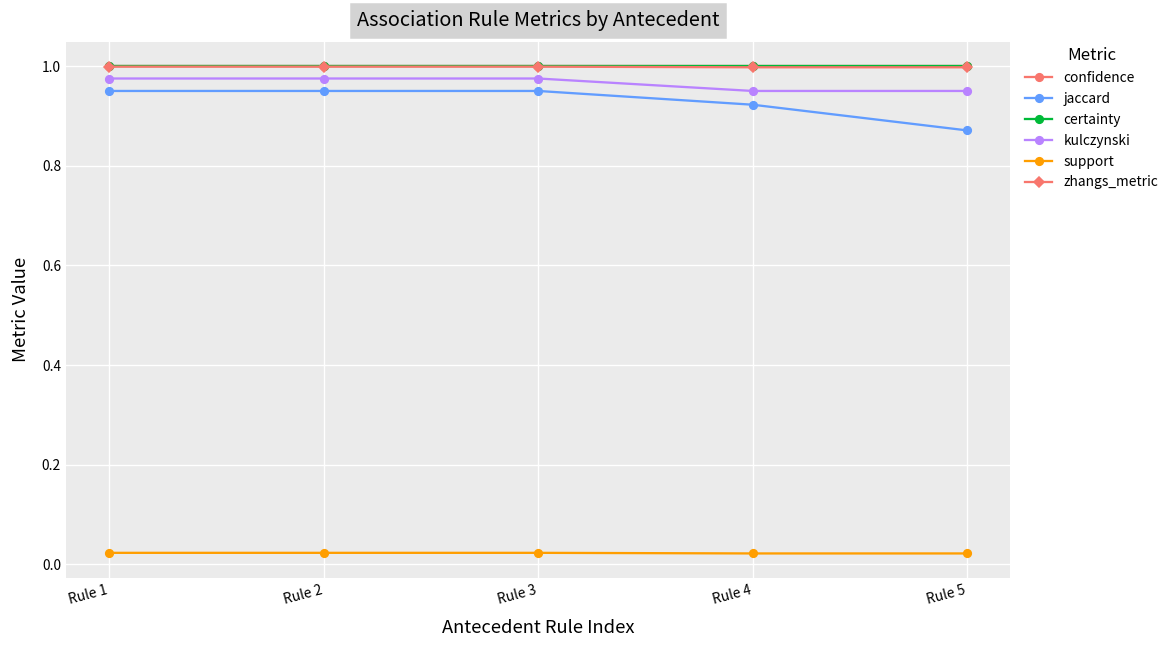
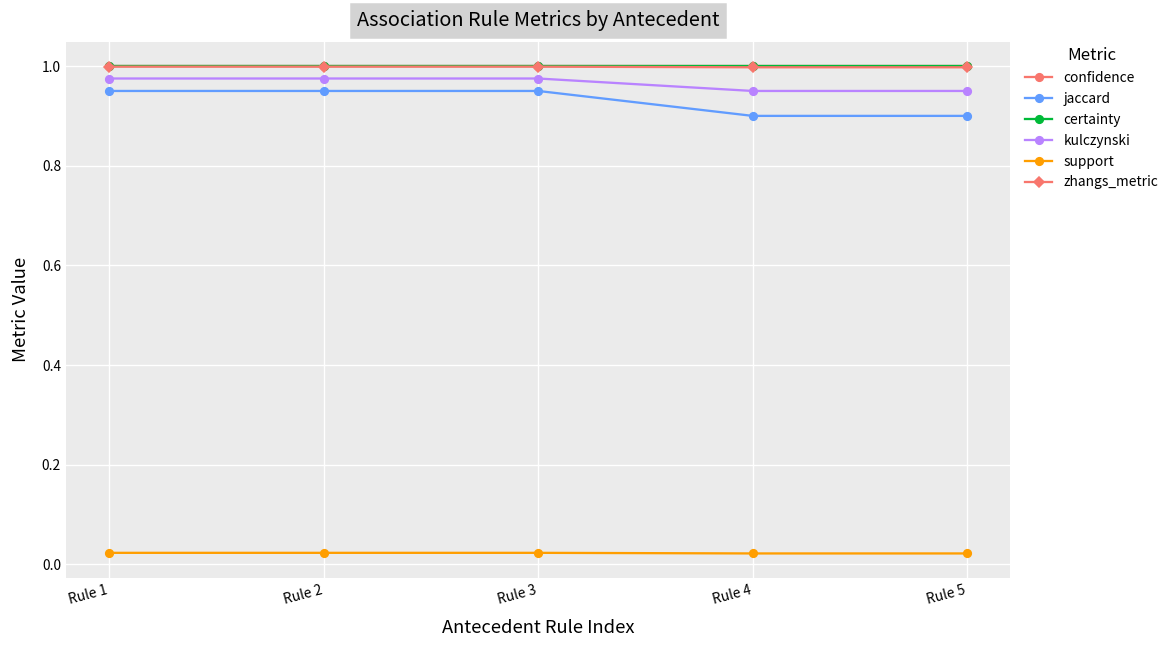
jaccard, Rule 4: 0.92 -> 0.90
jaccard, Rule 5: 0.87 -> 0.90
